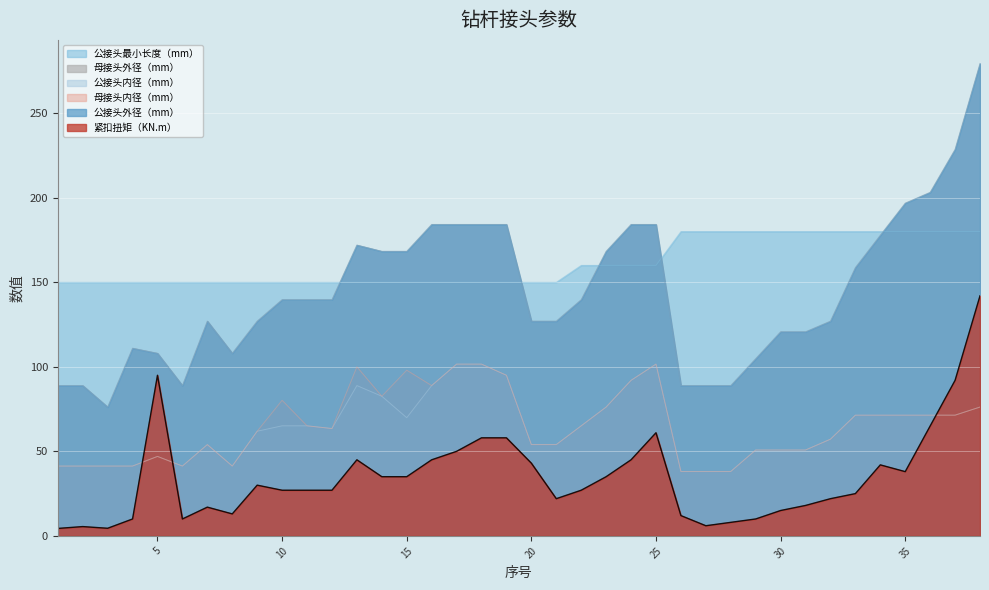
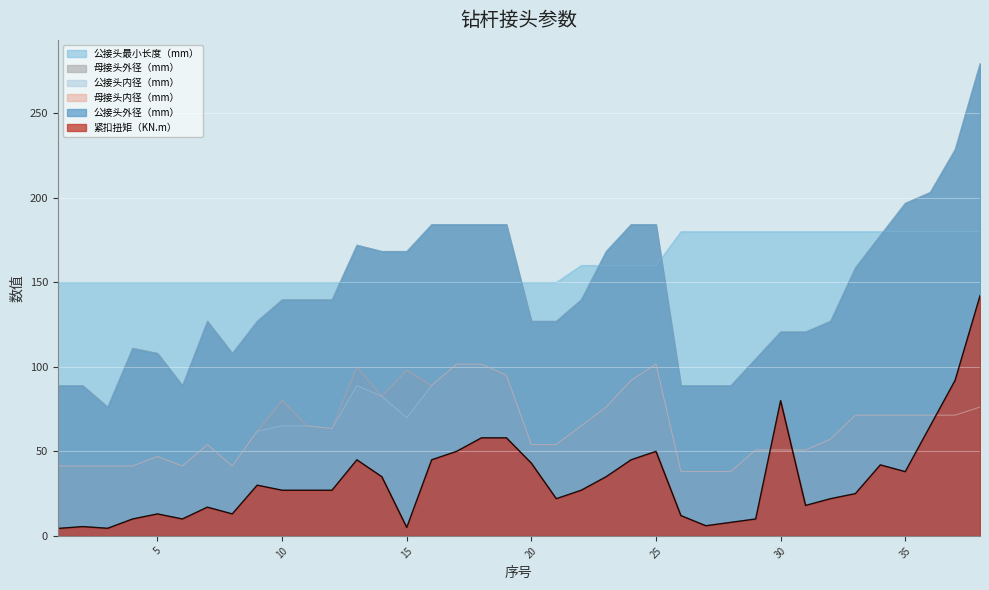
紧扣扭矩（KN.m）, 5: 95 -> 13
紧扣扭矩（KN.m）, 15: 35 -> 5
紧扣扭矩（KN.m）, 25: 61 -> 50
紧扣扭矩（KN.m）, 30: 15 -> 80
